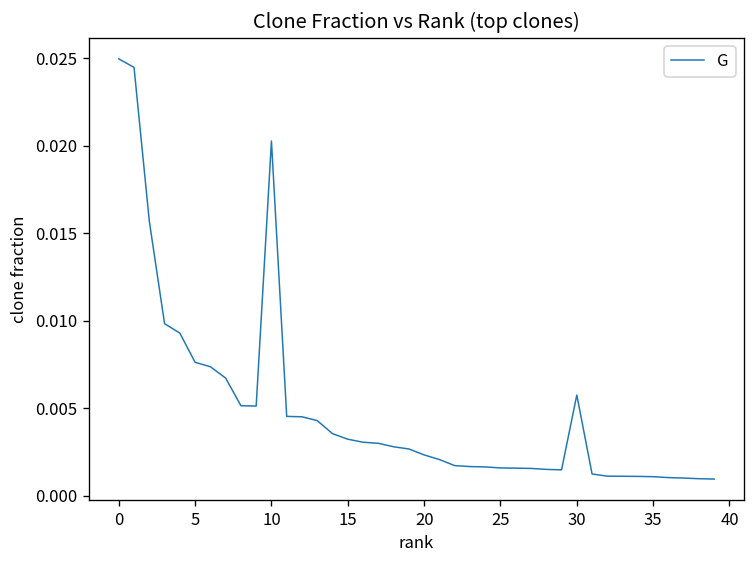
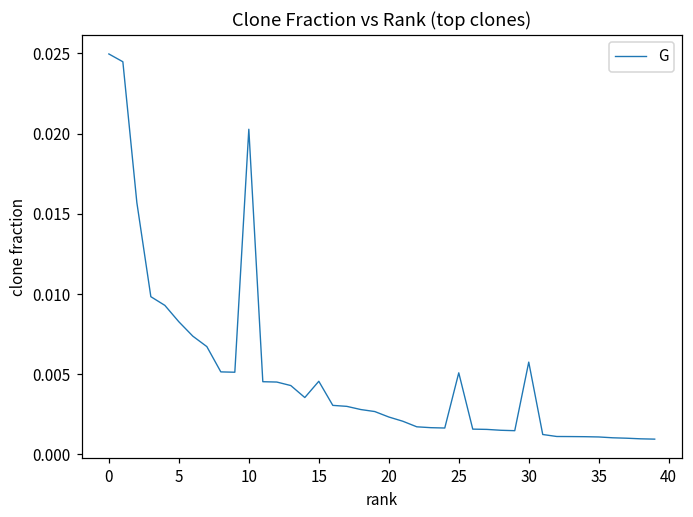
5: 0.0076 -> 0.0083
15: 0.0032 -> 0.0046
25: 0.0016 -> 0.0051
